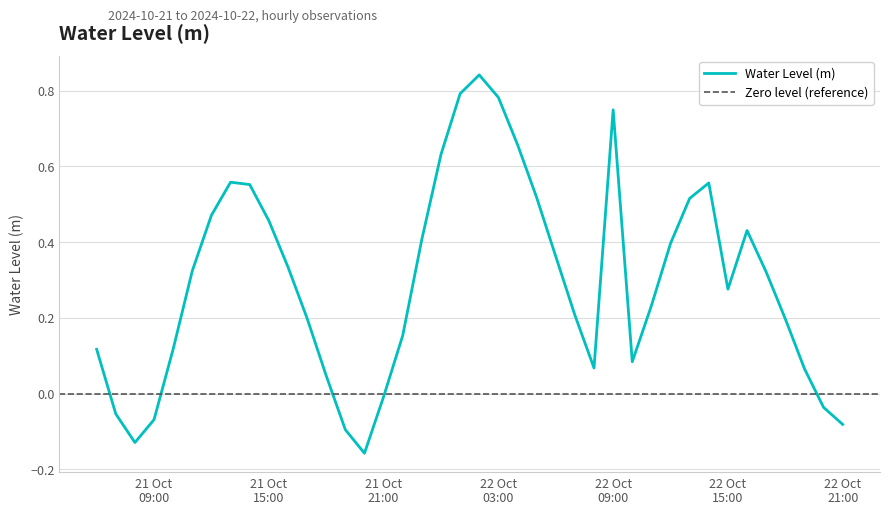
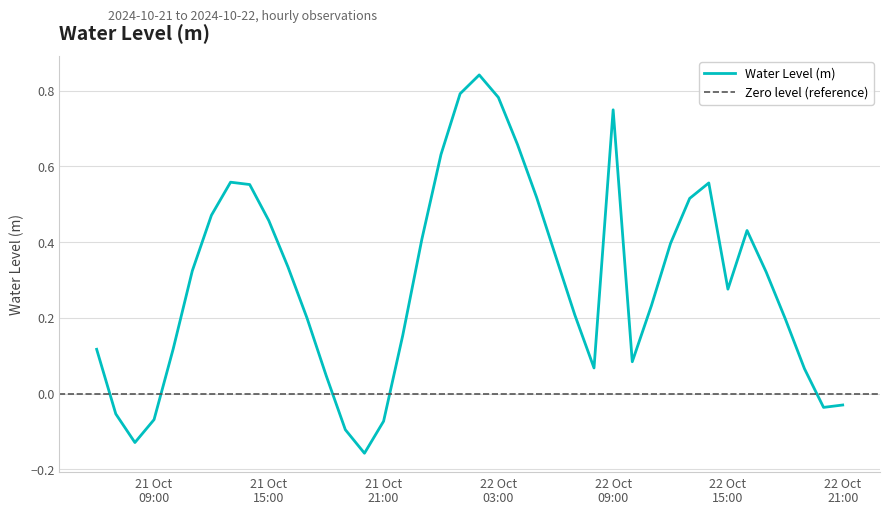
21 Oct 21:00: -0.01 -> -0.07
22 Oct 21:00: -0.08 -> -0.03
